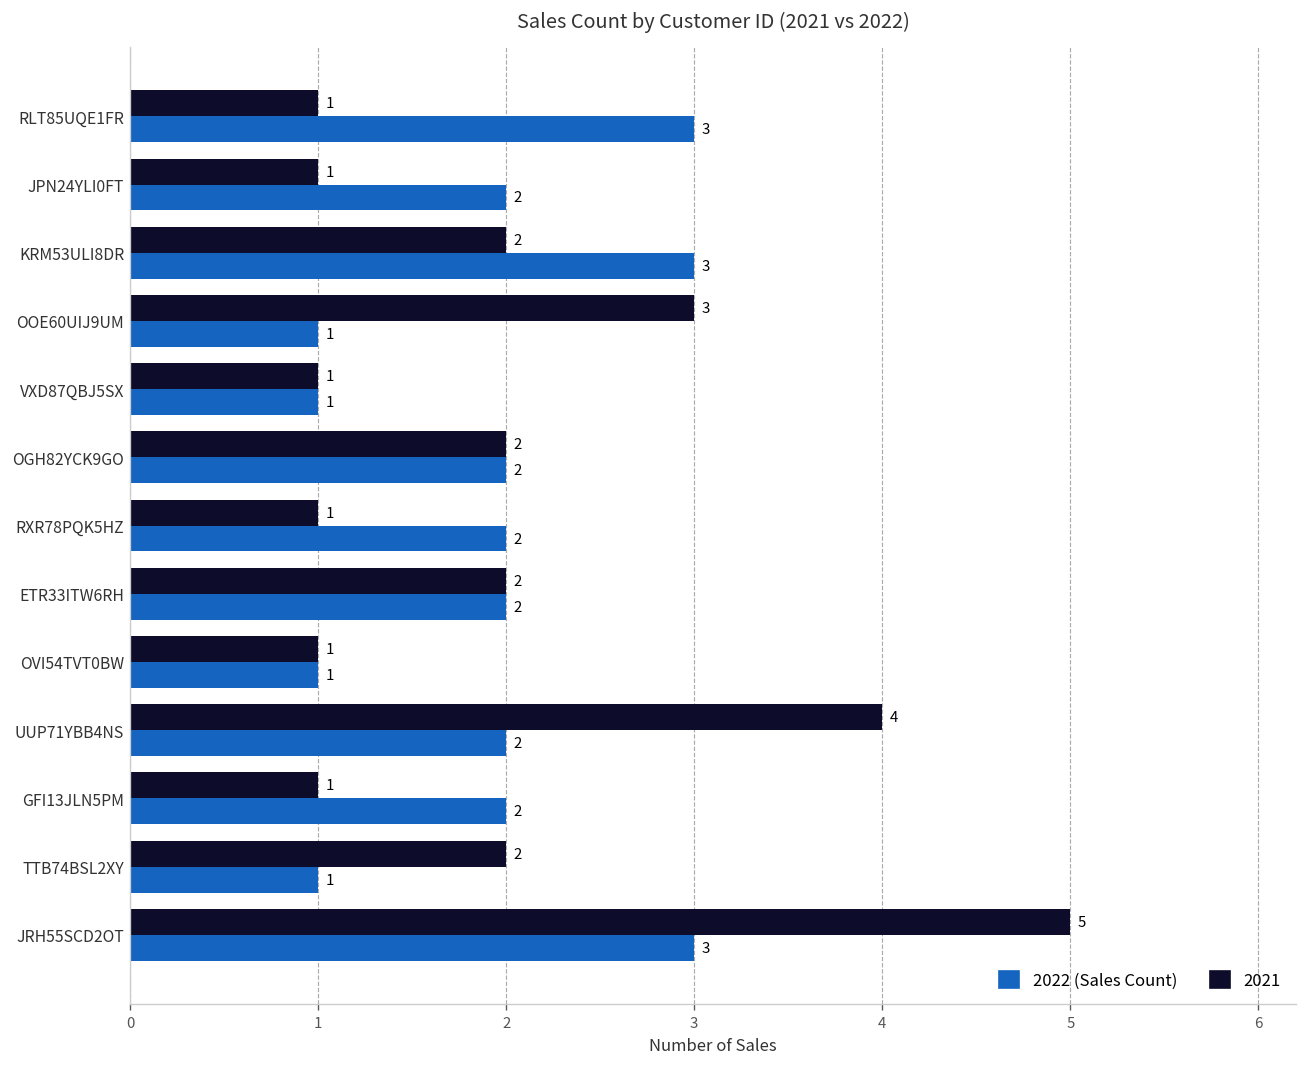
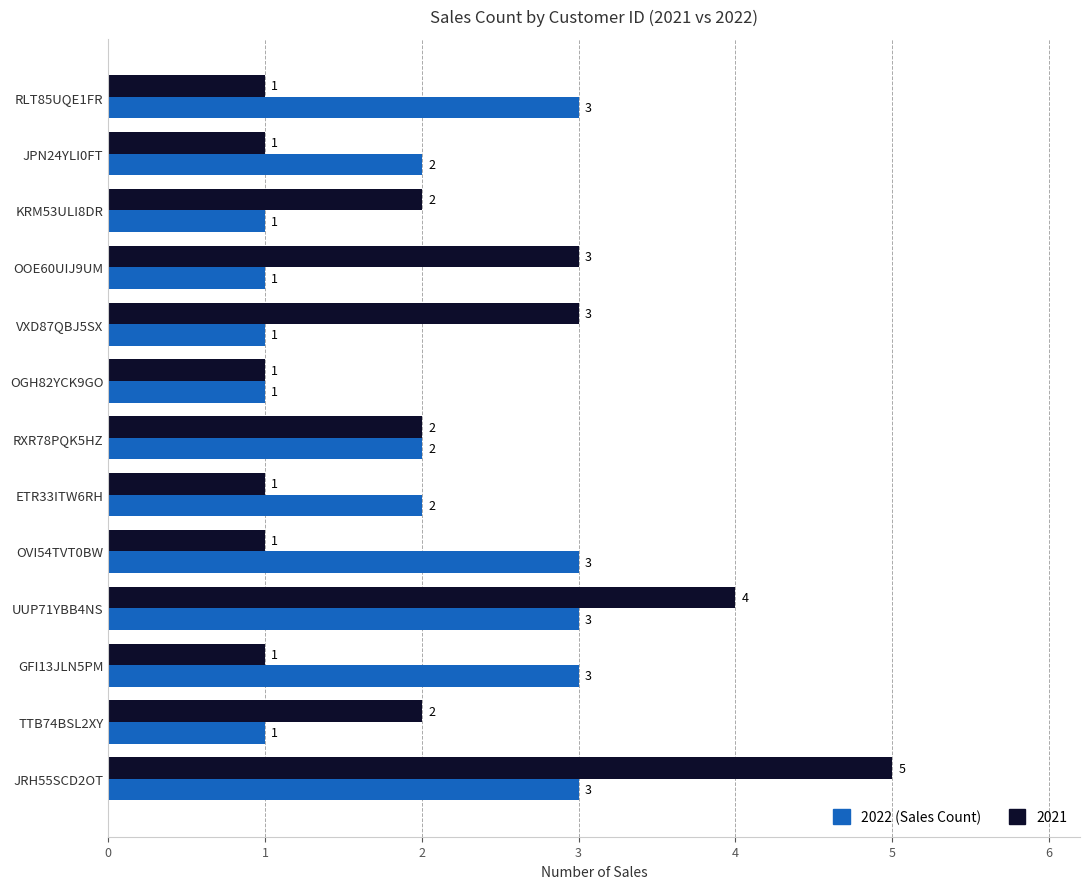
2022 (Sales Count), KRM53ULI8DR: 3 -> 1
2021, VXD87QBJ5SX: 1 -> 3
2021, OGH82YCK9GO: 2 -> 1
2022 (Sales Count), OGH82YCK9GO: 2 -> 1
2021, RXR78PQK5HZ: 1 -> 2
2021, ETR33ITW6RH: 2 -> 1
2022 (Sales Count), OVI54TVT0BW: 1 -> 3
2022 (Sales Count), UUP71YBB4NS: 2 -> 3
2022 (Sales Count), GFI13JLN5PM: 2 -> 3
